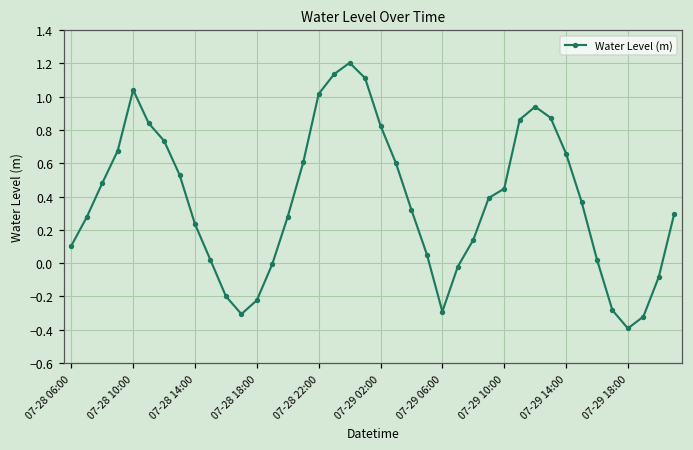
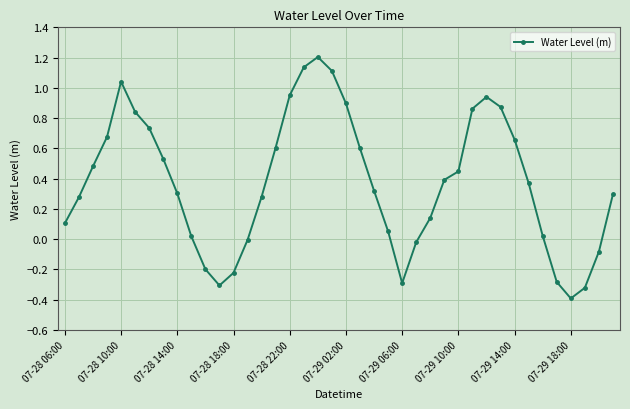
07-28 14:00: 0.23 -> 0.30
07-28 22:00: 1.02 -> 0.95
07-29 02:00: 0.83 -> 0.90
